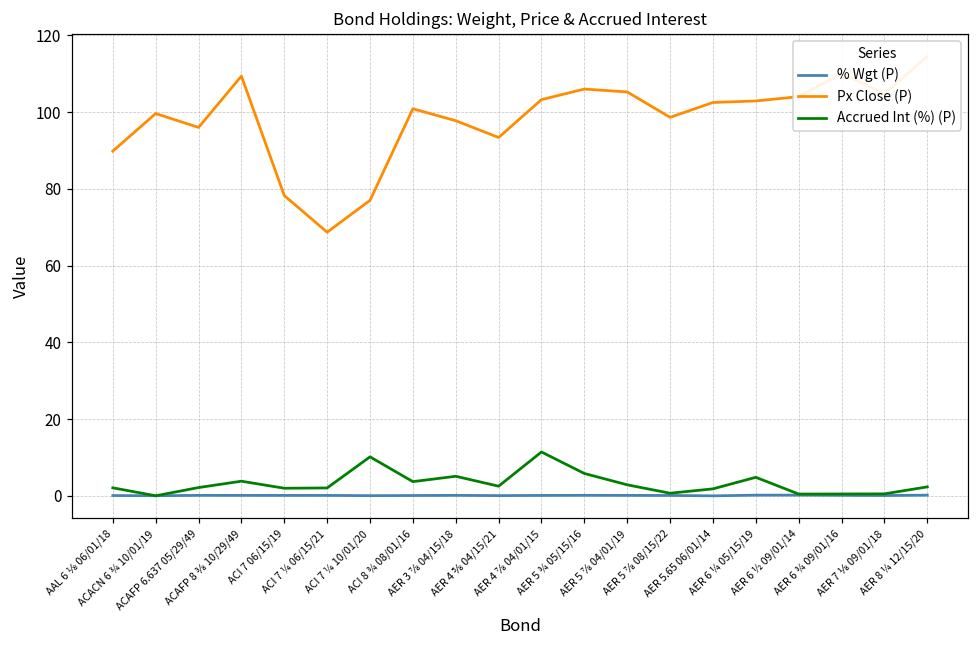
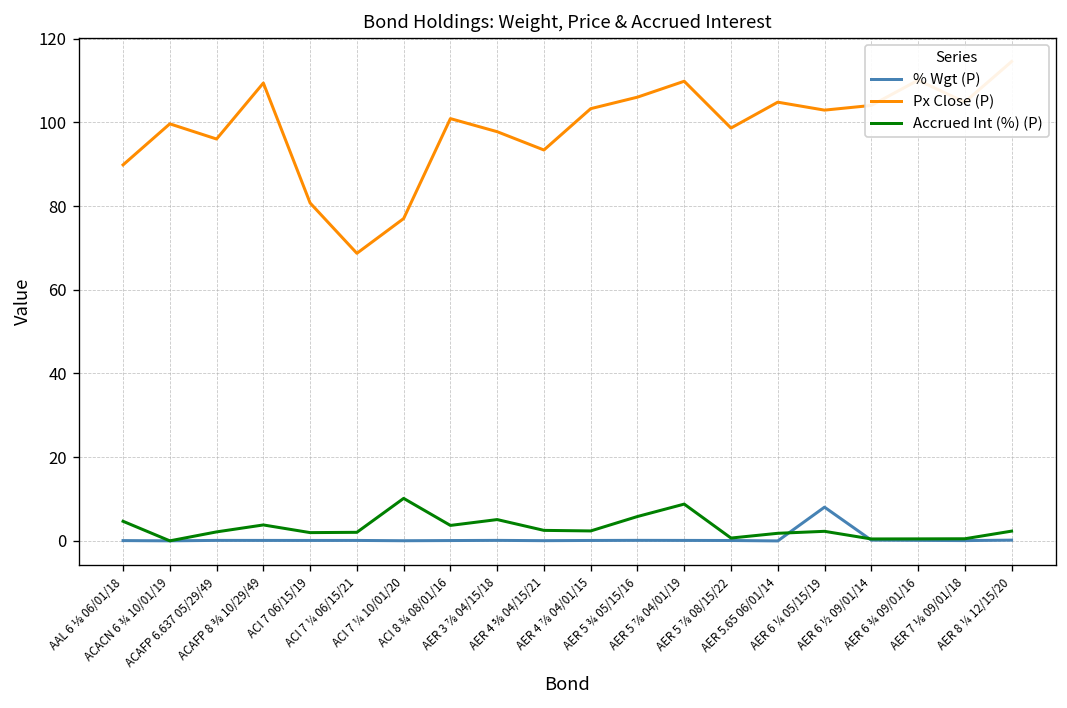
Accrued Int (%) (P), AAL 6 ⅛ 06/01/18: 2 -> 5
Px Close (P), ACI 7 06/15/19: 78 -> 81
Accrued Int (%) (P), AER 4 ⅞ 04/01/15: 11 -> 2
Px Close (P), AER 5 ⅞ 04/01/19: 105 -> 110
Accrued Int (%) (P), AER 5 ⅞ 04/01/19: 3 -> 9
Px Close (P), AER 5.65 06/01/14: 103 -> 105
% Wgt (P), AER 6 ¼ 05/15/19: 0 -> 8
Accrued Int (%) (P), AER 6 ¼ 05/15/19: 5 -> 2
